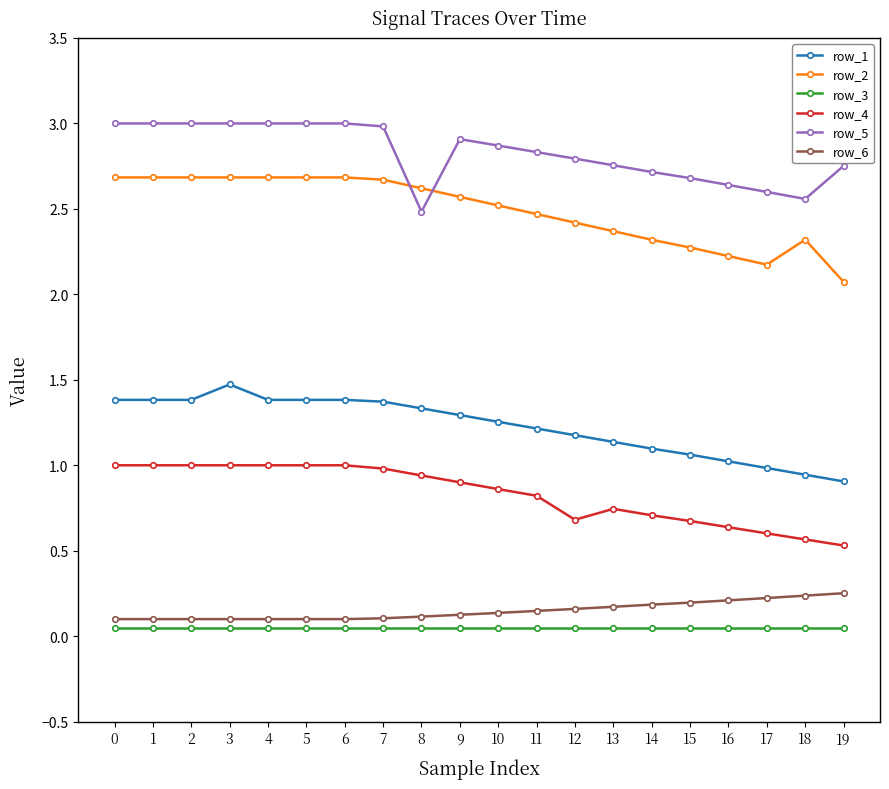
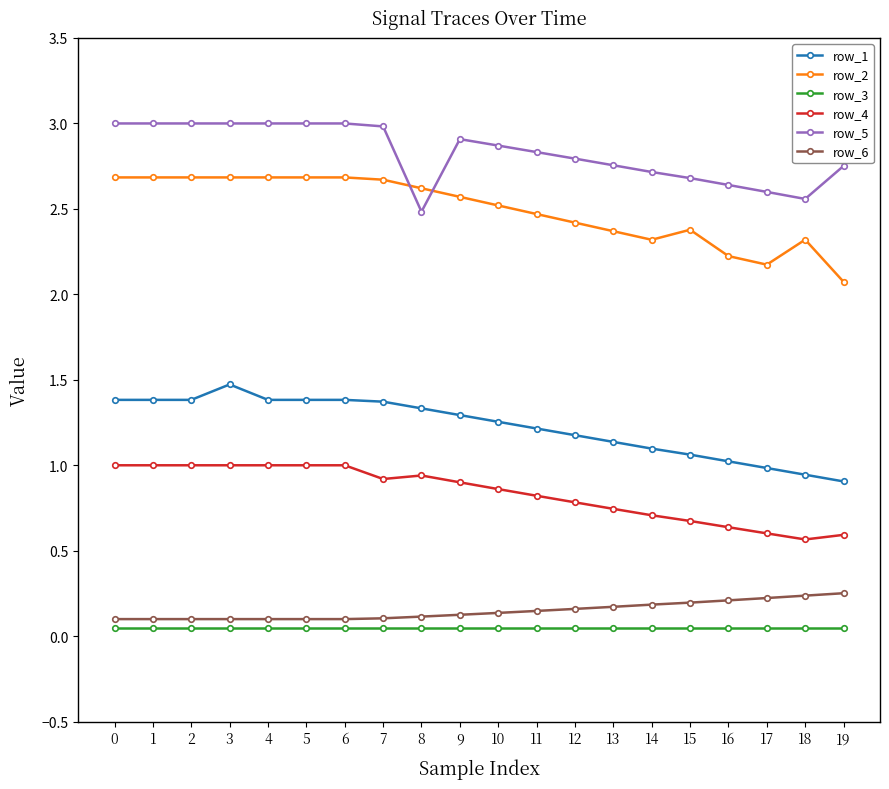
row_4, 7: 0.98 -> 0.92
row_4, 12: 0.68 -> 0.78
row_2, 15: 2.27 -> 2.38
row_4, 19: 0.53 -> 0.59
